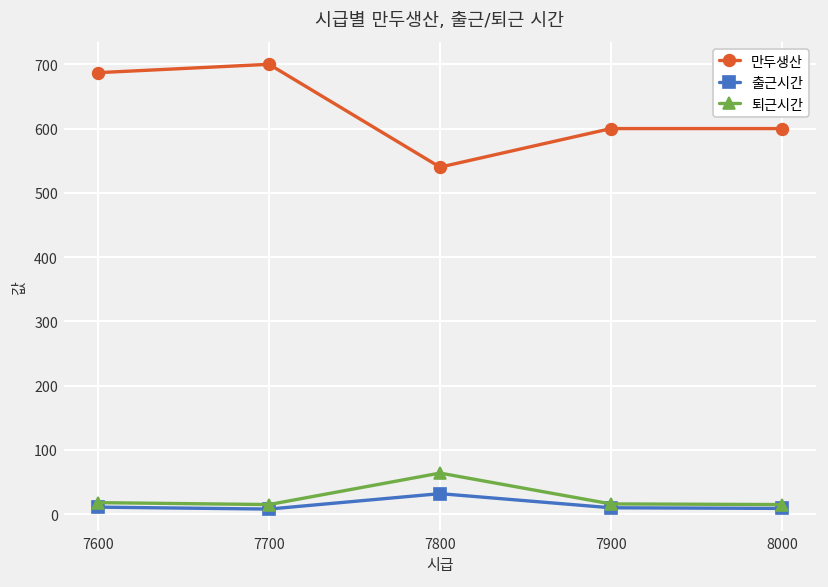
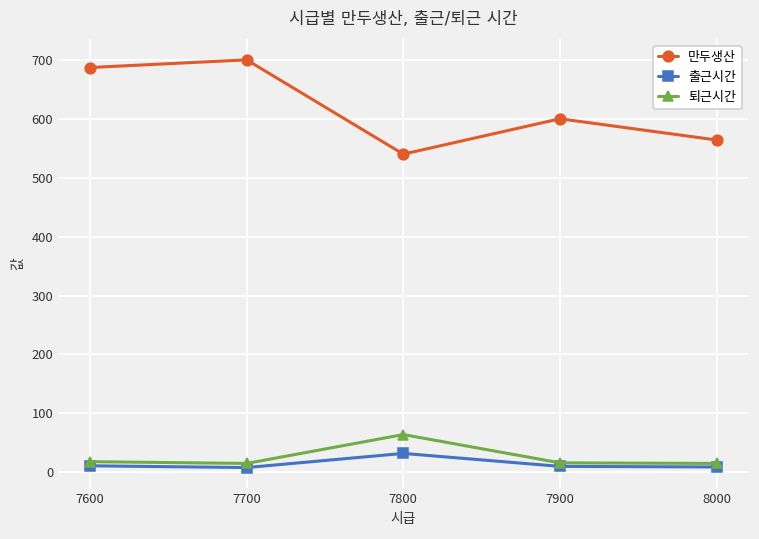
만두생산, 8000: 600 -> 560
